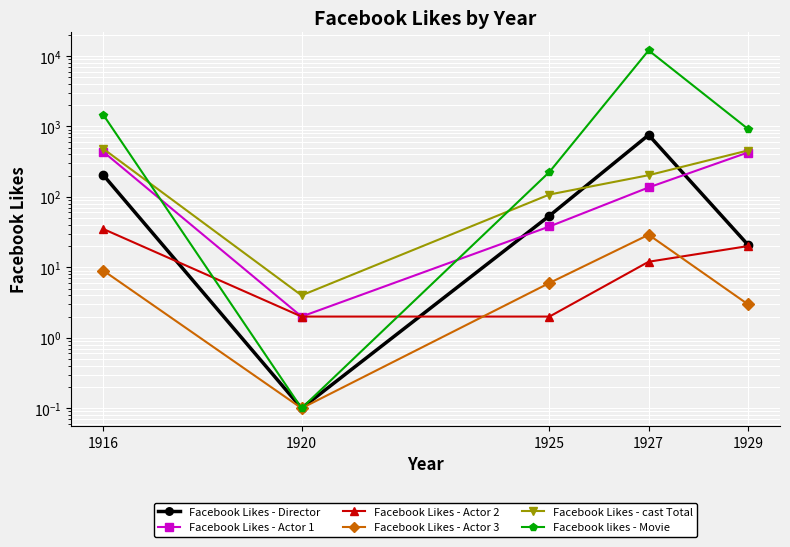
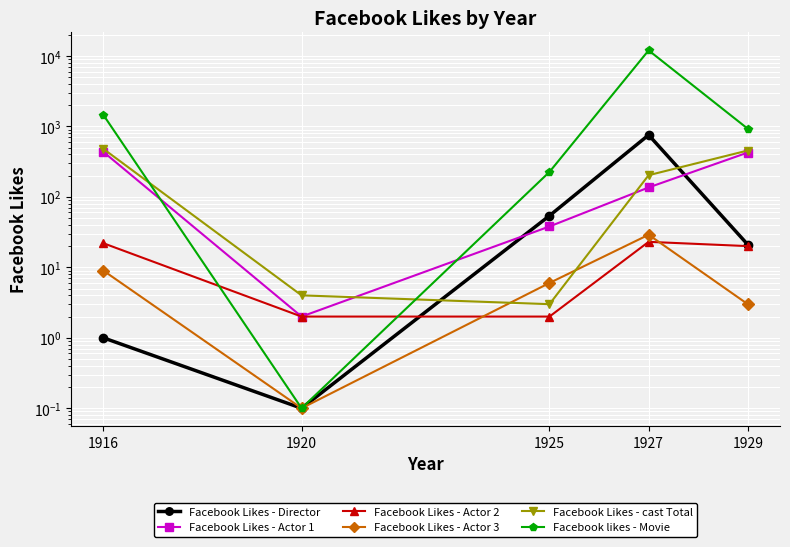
Facebook Likes - Director, 1916: 200 -> 1
Facebook Likes - Actor 2, 1916: 40 -> 22
Facebook Likes - cast Total, 1925: 110 -> 3
Facebook Likes - Actor 2, 1927: 12 -> 23
